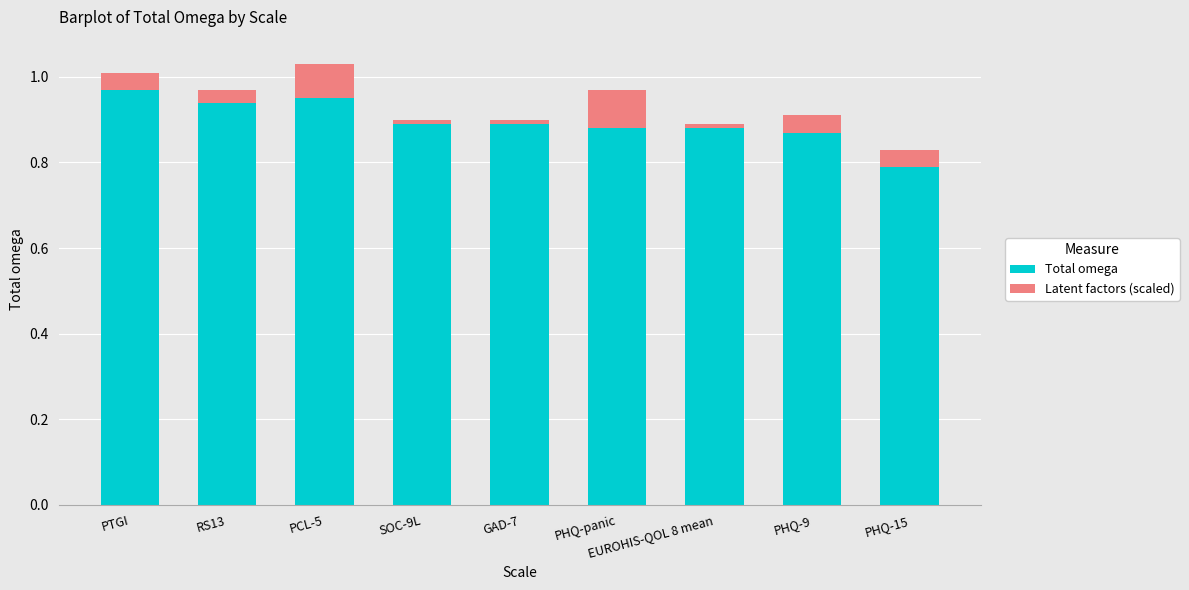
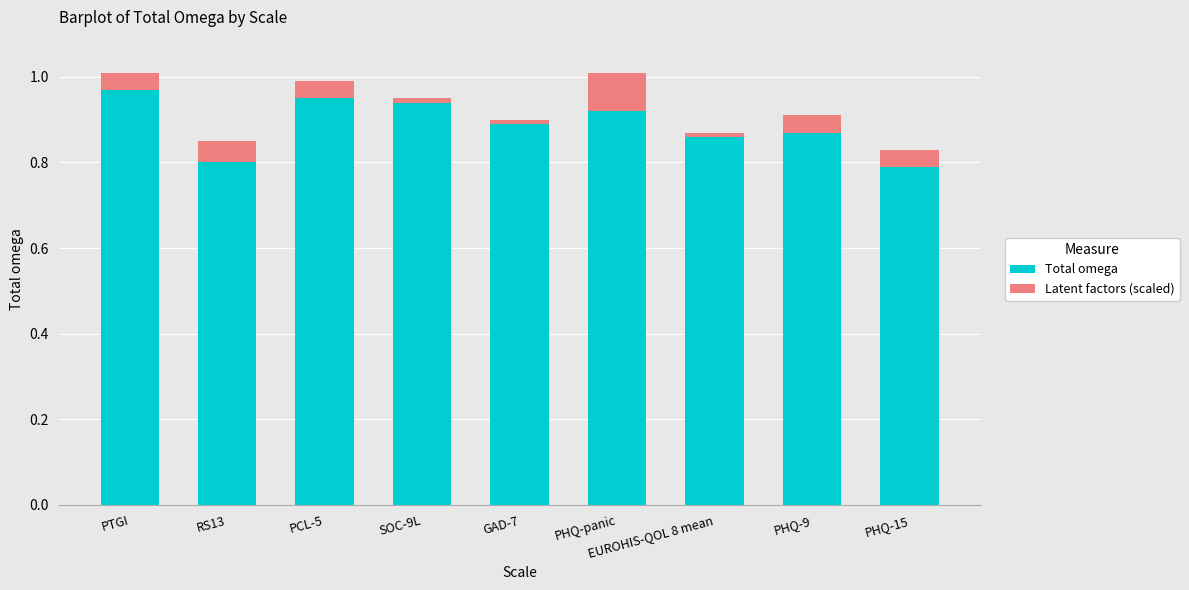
Total omega, RS13: 0.94 -> 0.80
Latent factors (scaled), RS13: 0.03 -> 0.05
Latent factors (scaled), PCL-5: 0.08 -> 0.04
Total omega, SOC-9L: 0.89 -> 0.94
Total omega, PHQ-panic: 0.88 -> 0.92
Total omega, EUROHIS-QOL 8 mean: 0.88 -> 0.86
